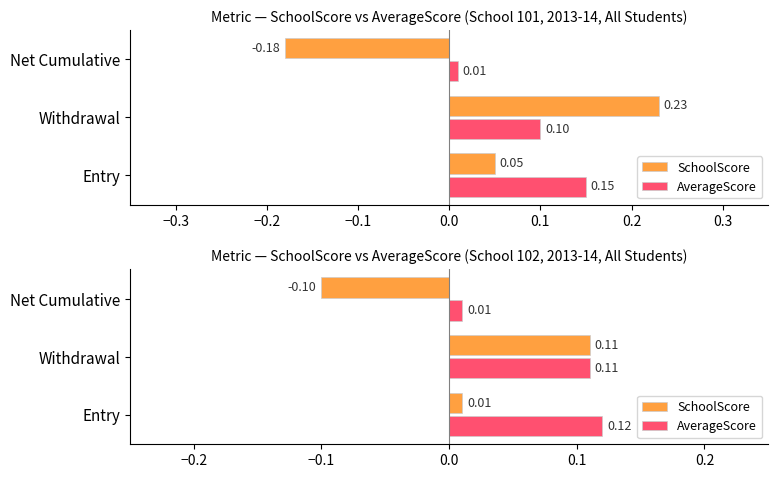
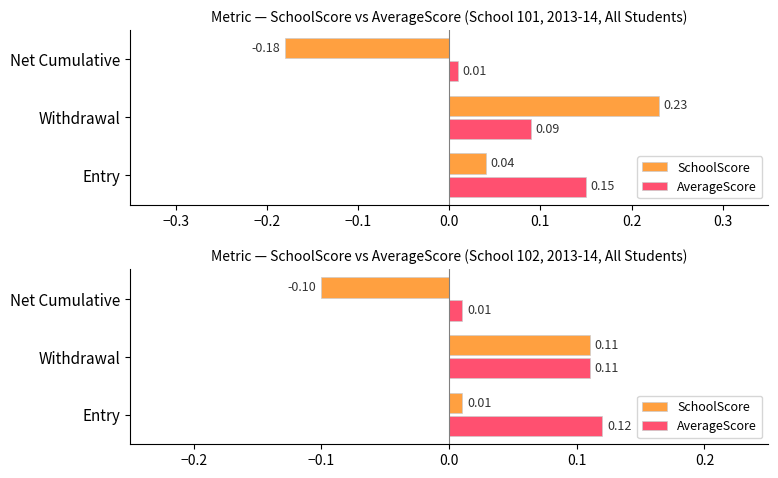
Metric — SchoolScore vs AverageScore (School 101, 2013-14, All Students), AverageScore, Withdrawal: 0.10 -> 0.09
Metric — SchoolScore vs AverageScore (School 101, 2013-14, All Students), SchoolScore, Entry: 0.05 -> 0.04
